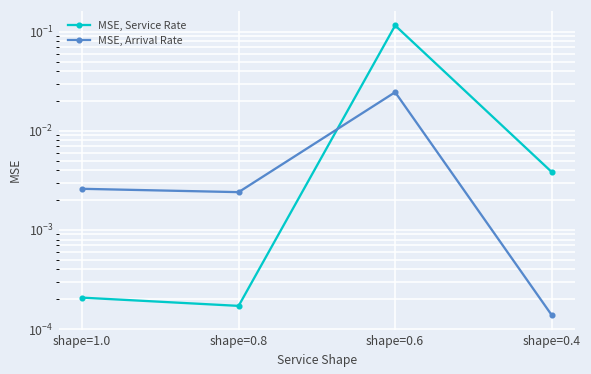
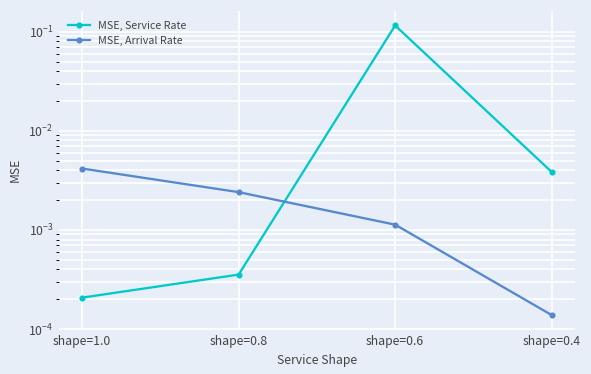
MSE, Arrival Rate, shape=1.0: 0.0026 -> 0.004
MSE, Service Rate, shape=0.8: 0.00017 -> 0.00035
MSE, Arrival Rate, shape=0.6: 0.025 -> 0.0011
